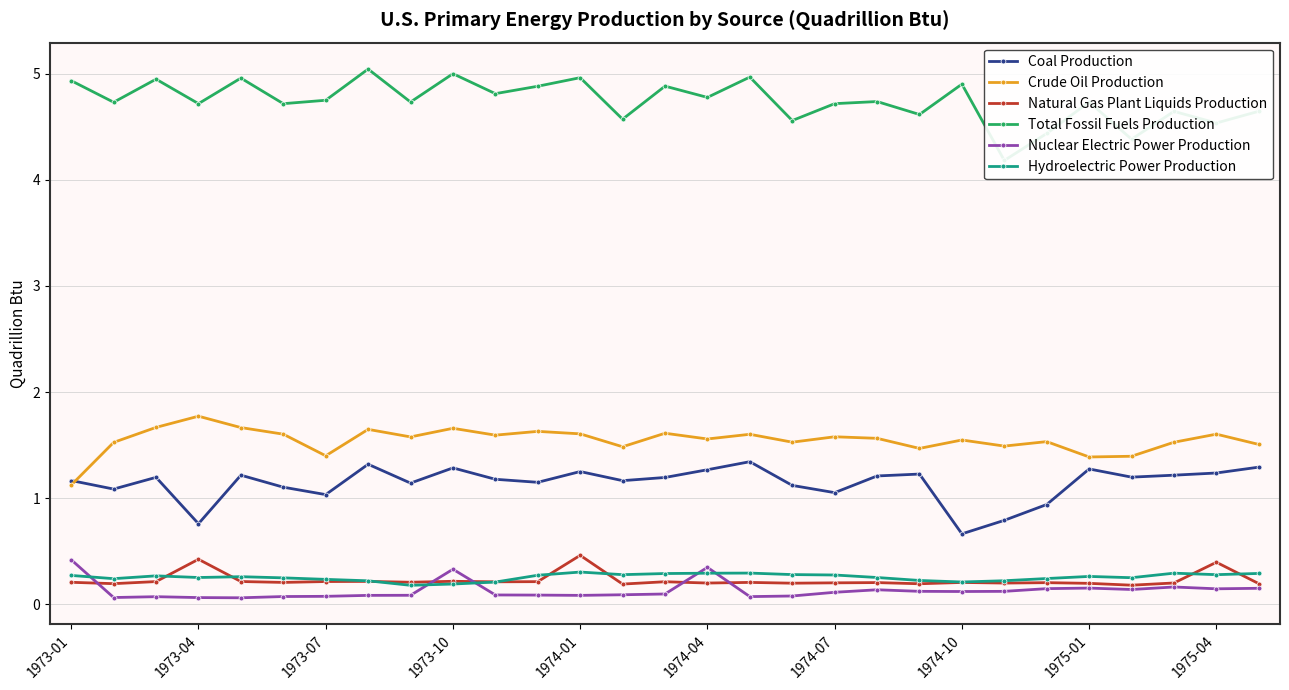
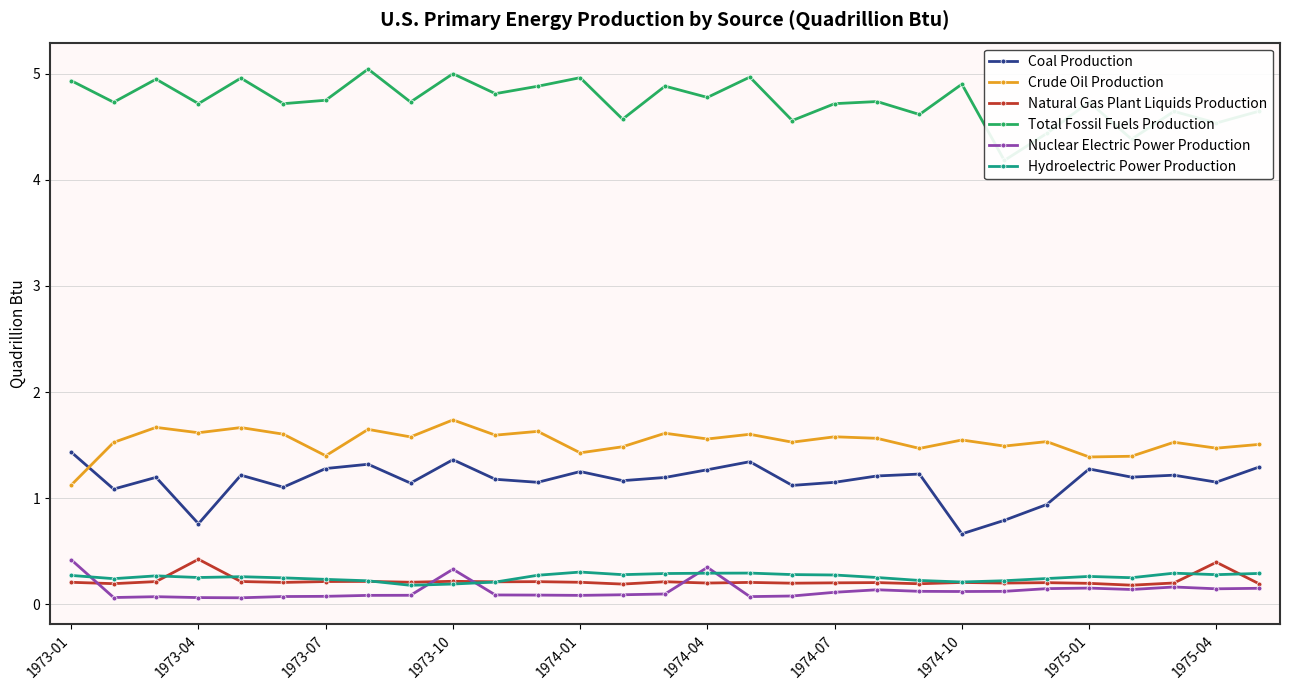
Coal Production, 1973-01: 1.17 -> 1.43
Crude Oil Production, 1973-04: 1.77 -> 1.62
Coal Production, 1973-07: 1.03 -> 1.28
Coal Production, 1973-10: 1.29 -> 1.36
Crude Oil Production, 1973-10: 1.66 -> 1.74
Crude Oil Production, 1974-01: 1.61 -> 1.43
Natural Gas Plant Liquids Production, 1974-01: 0.46 -> 0.21
Coal Production, 1974-07: 1.05 -> 1.15
Coal Production, 1975-04: 1.24 -> 1.15
Crude Oil Production, 1975-04: 1.60 -> 1.47
